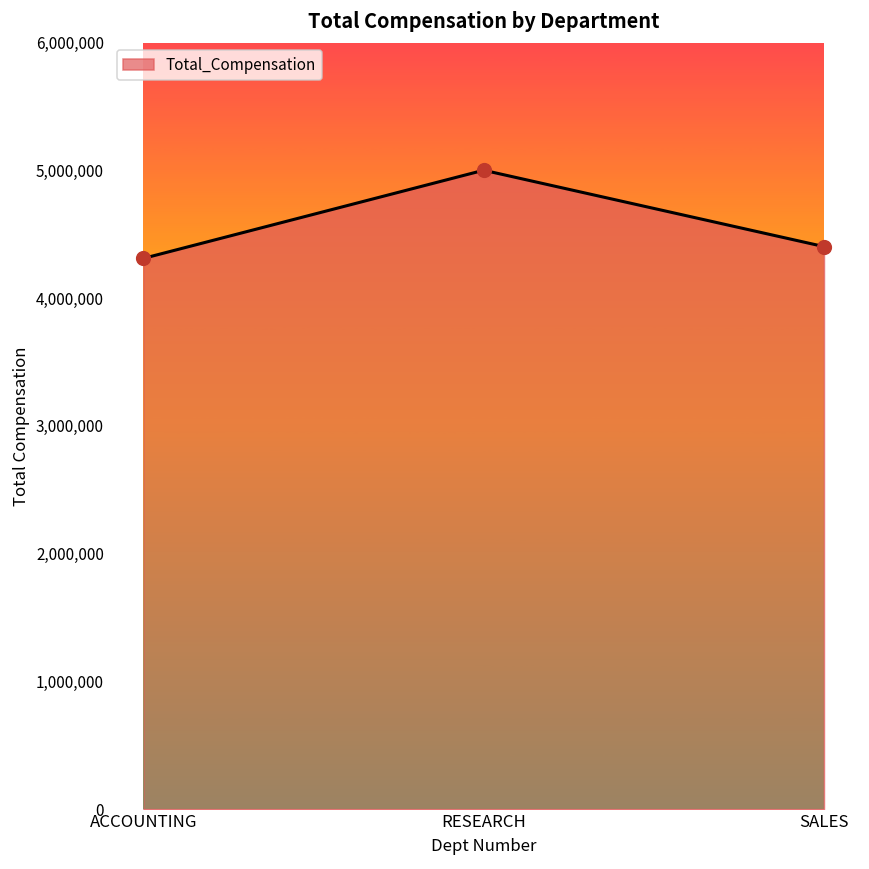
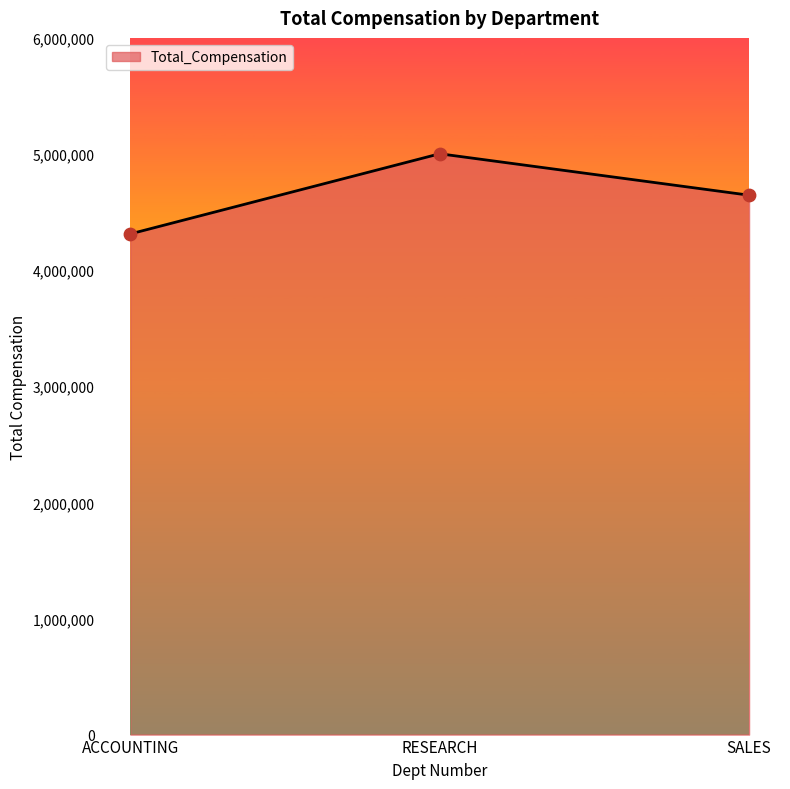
SALES: 4,400,000 -> 4,650,000
